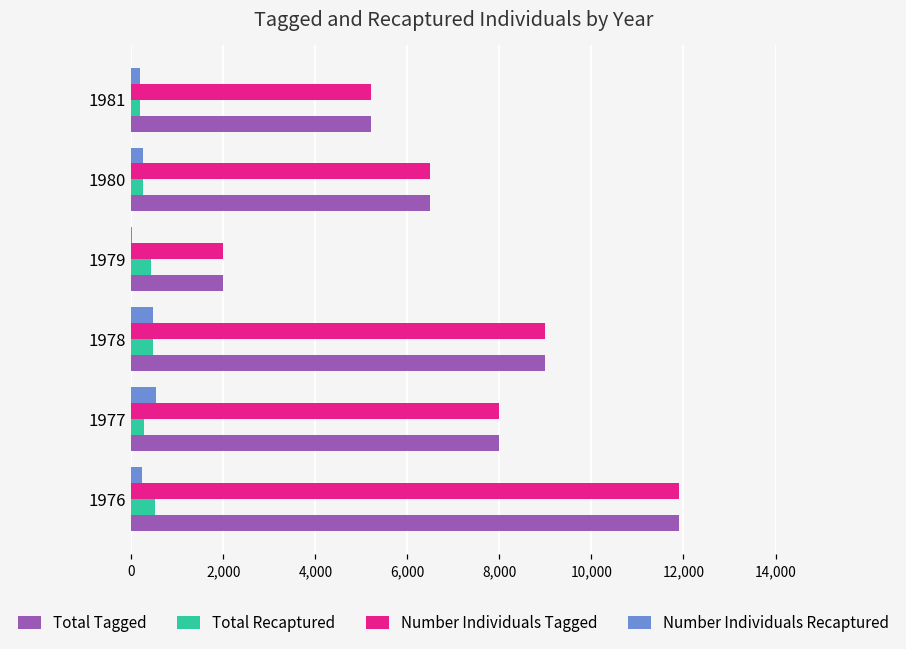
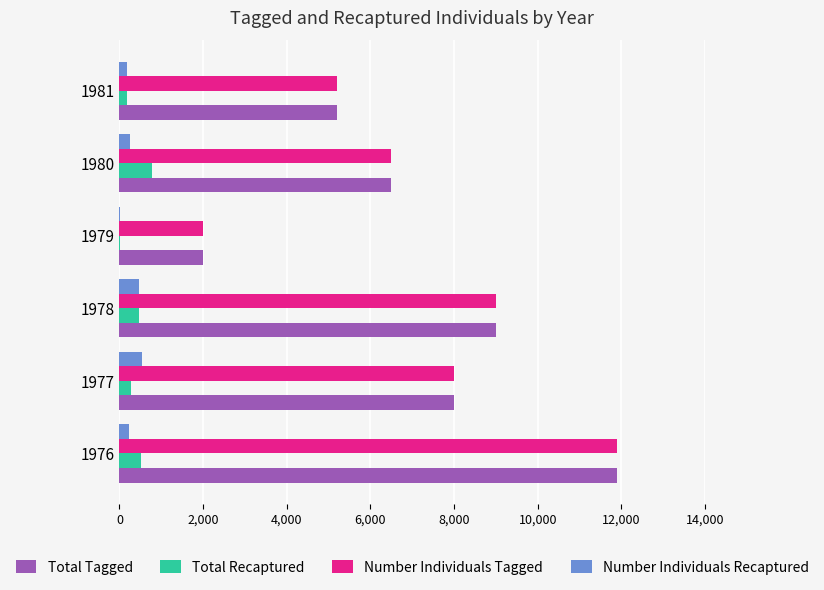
Total Recaptured, 1980: 300 -> 800
Total Recaptured, 1979: 400 -> 0
